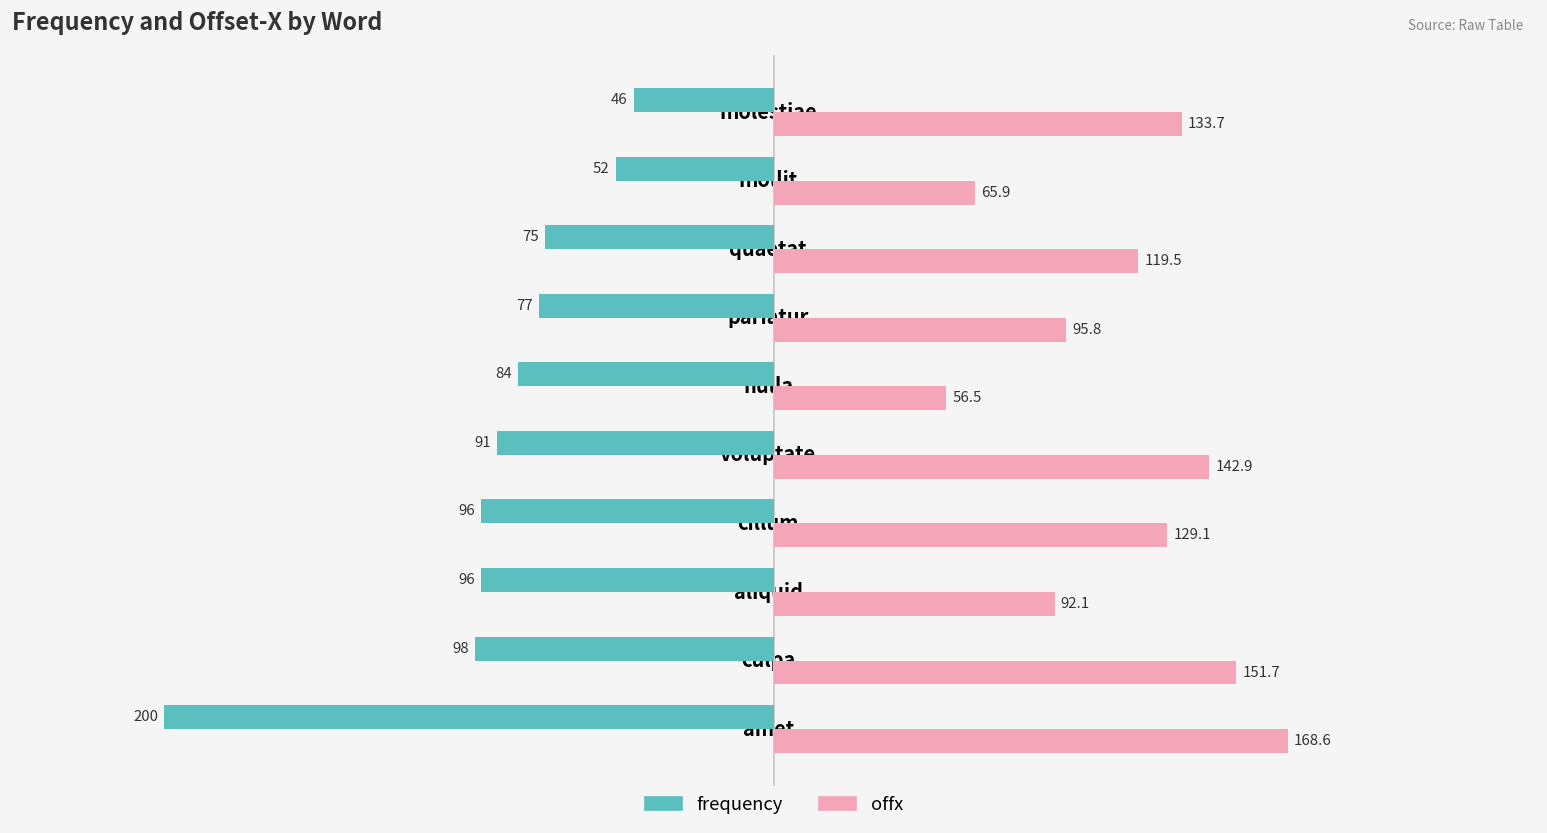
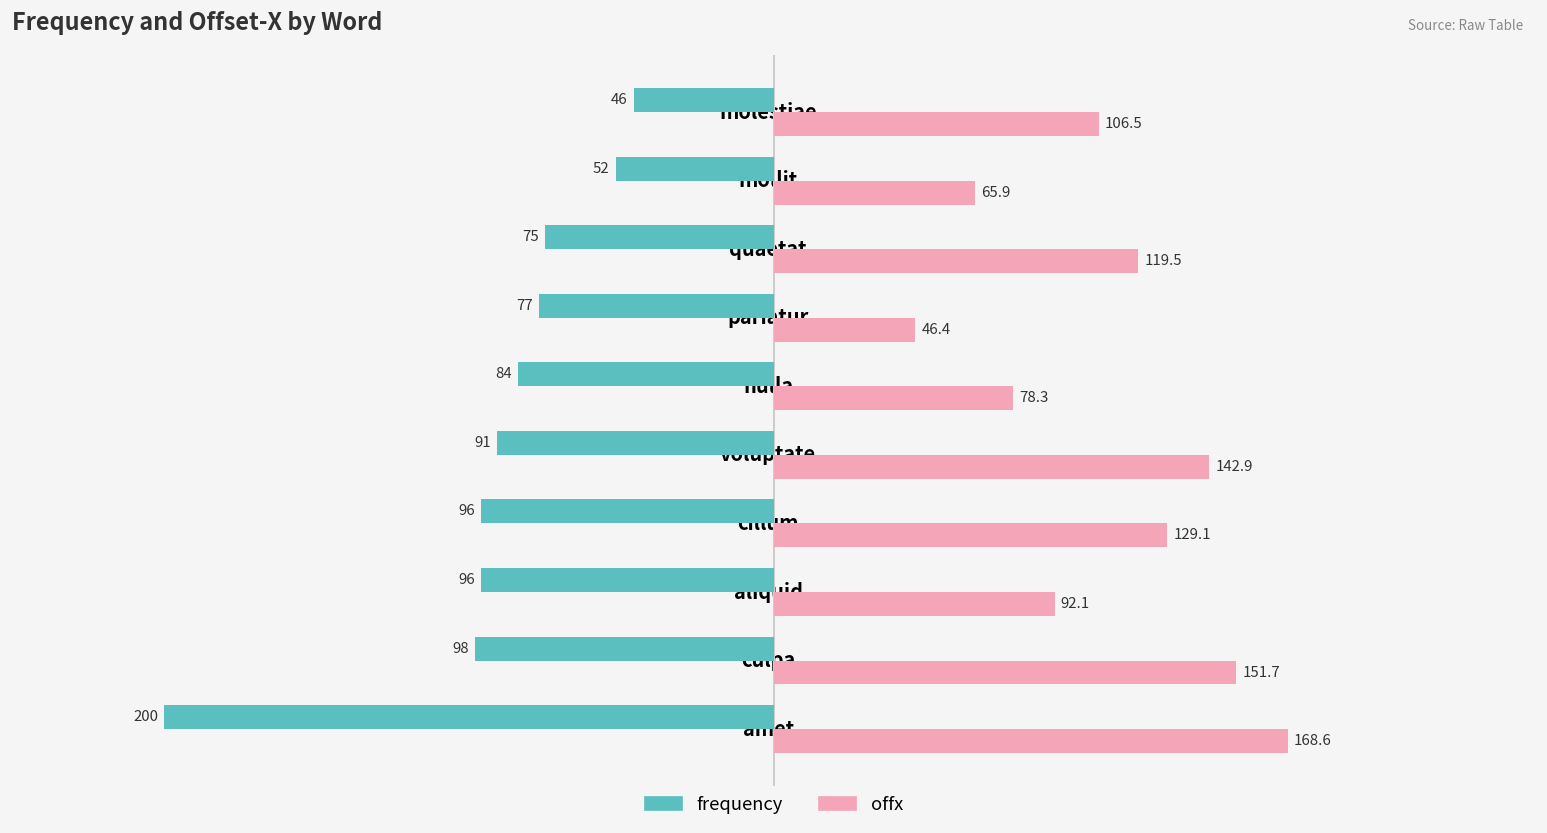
offx, molestiae: 133.7 -> 106.5
offx, pariatur: 95.8 -> 46.4
offx, nulla: 56.5 -> 78.3
